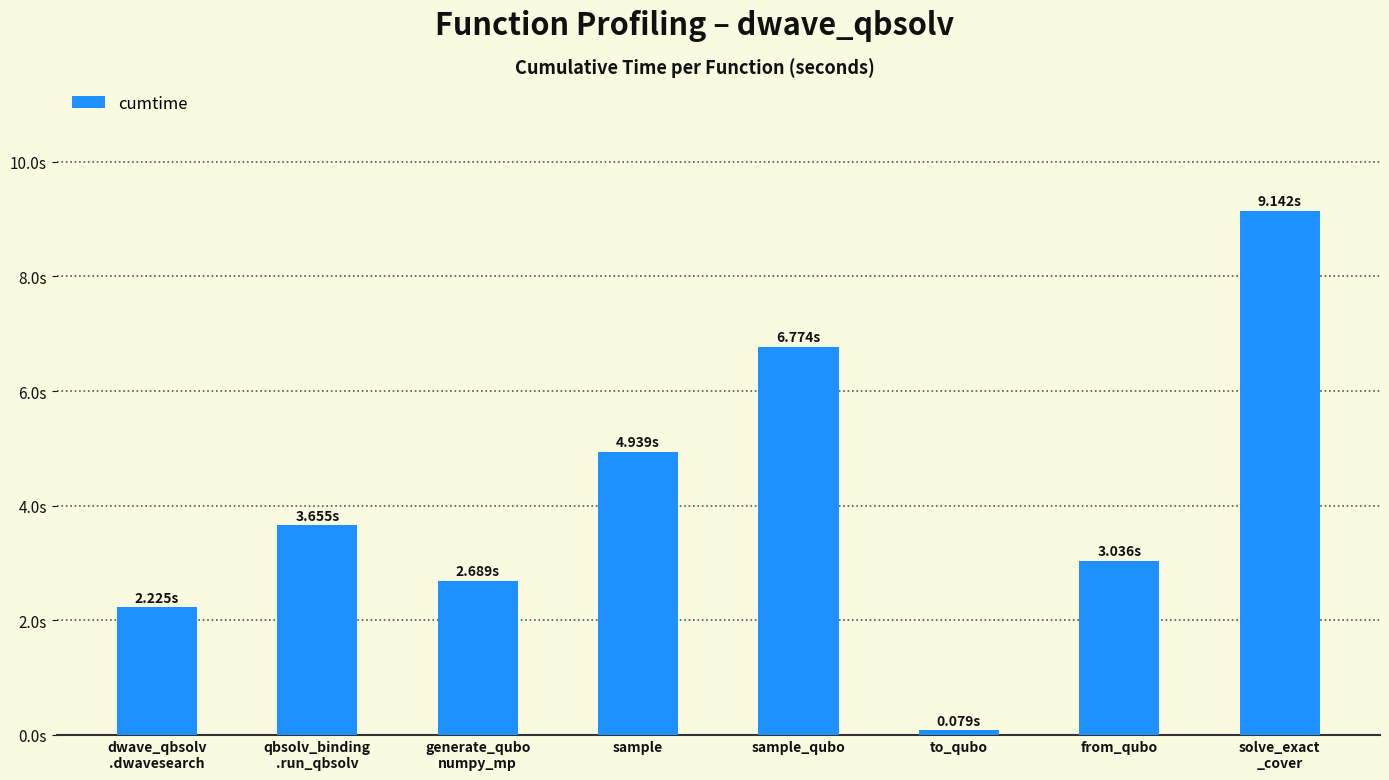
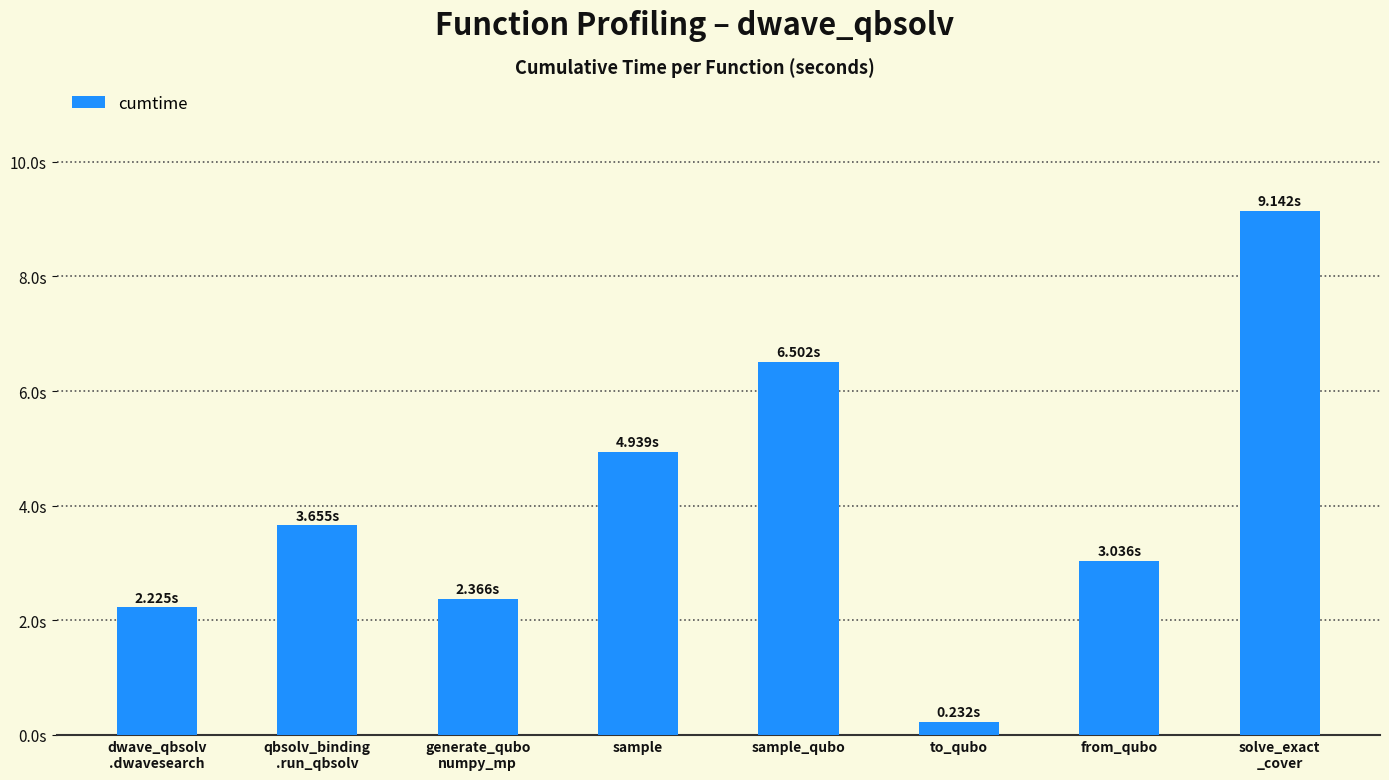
generate_qubo numpy_mp: 2.689s -> 2.366s
sample_qubo: 6.774s -> 6.502s
to_qubo: 0.079s -> 0.232s
